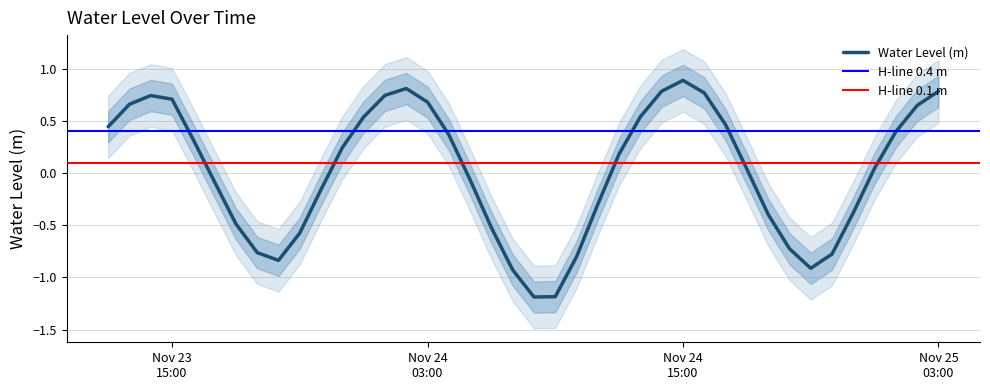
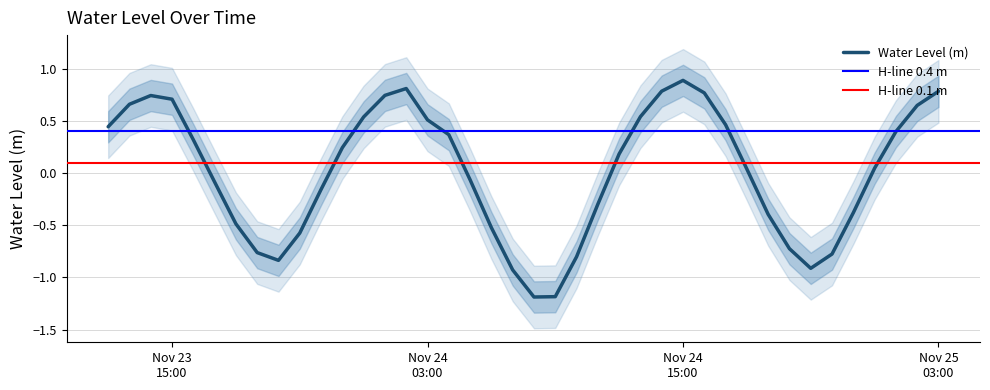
Water Level (m), Nov 24 03:00: 0.68 -> 0.51
